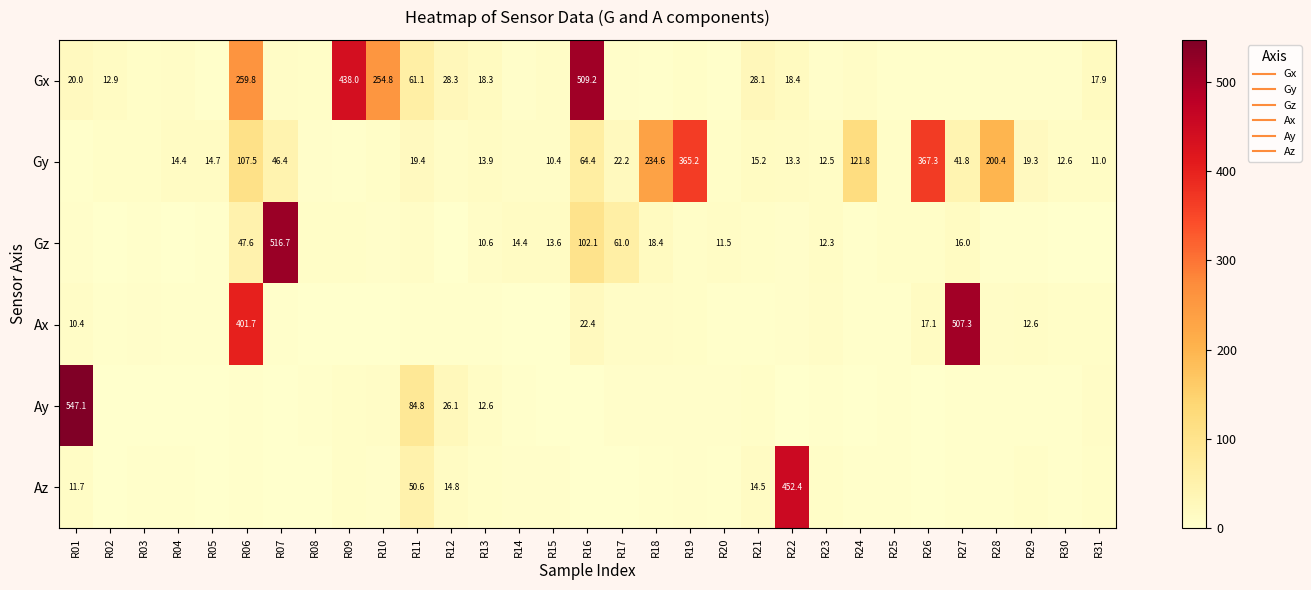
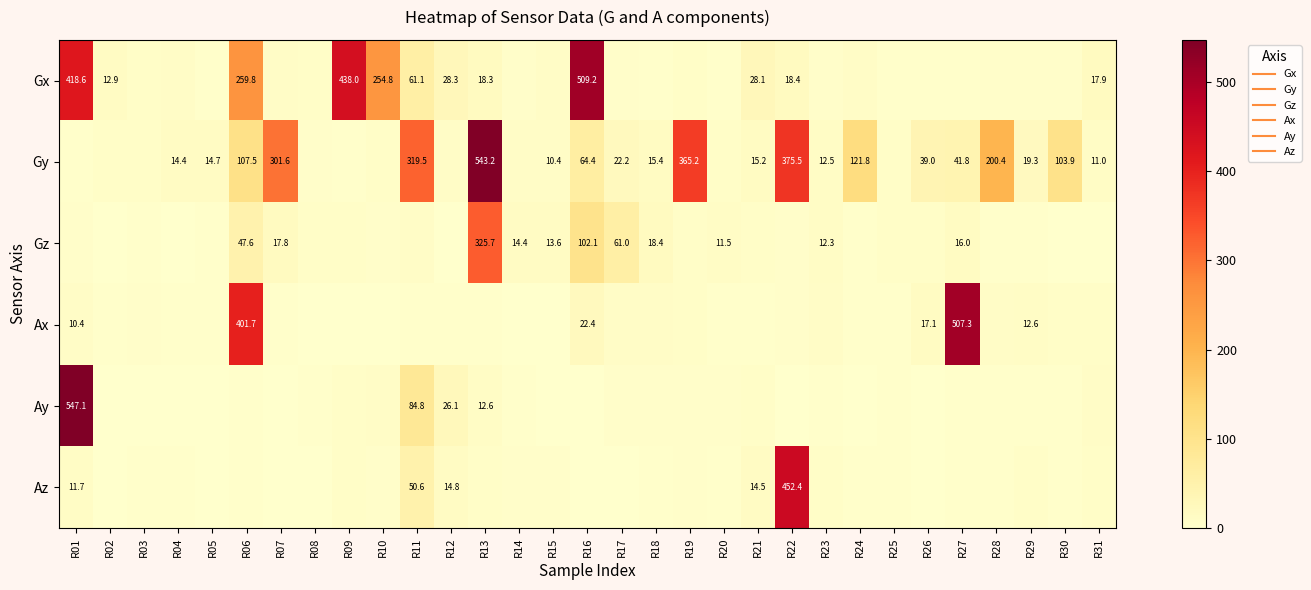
Gx, R01: 20.0 -> 418.6
Gy, R07: 46.4 -> 301.6
Gy, R11: 19.4 -> 319.5
Gy, R13: 13.9 -> 543.2
Gy, R18: 234.6 -> 15.4
Gy, R22: 13.3 -> 375.5
Gy, R26: 367.3 -> 39.0
Gy, R30: 12.6 -> 103.9
Gz, R07: 516.7 -> 17.8
Gz, R13: 10.6 -> 325.7
